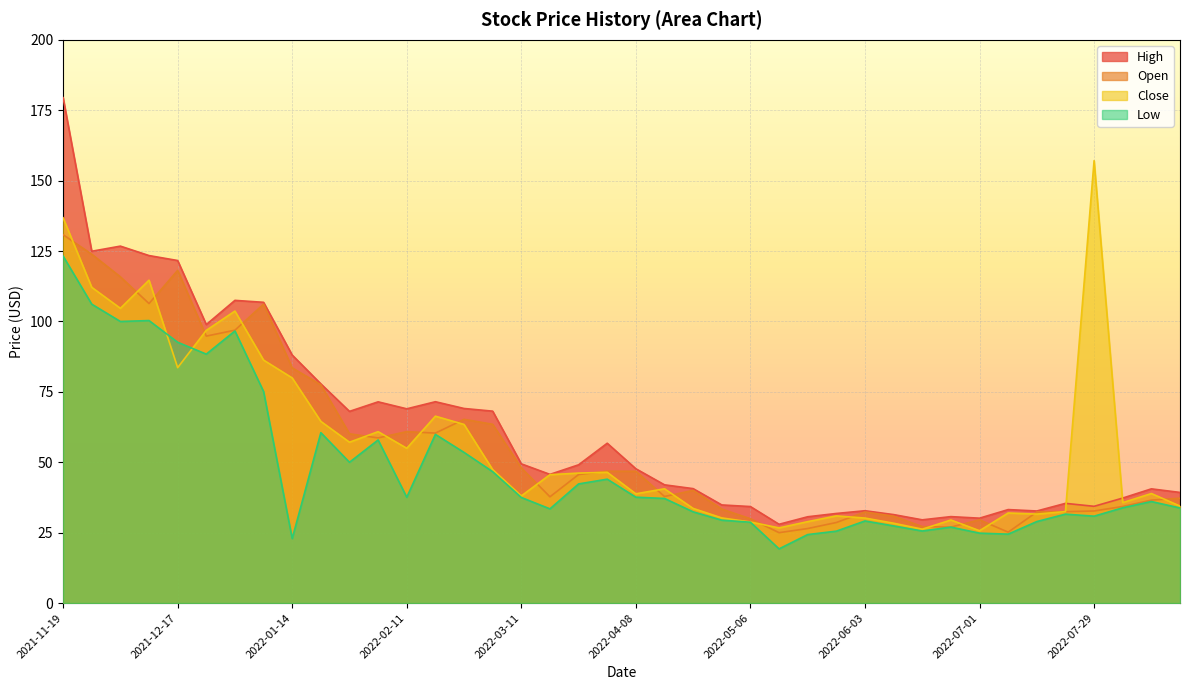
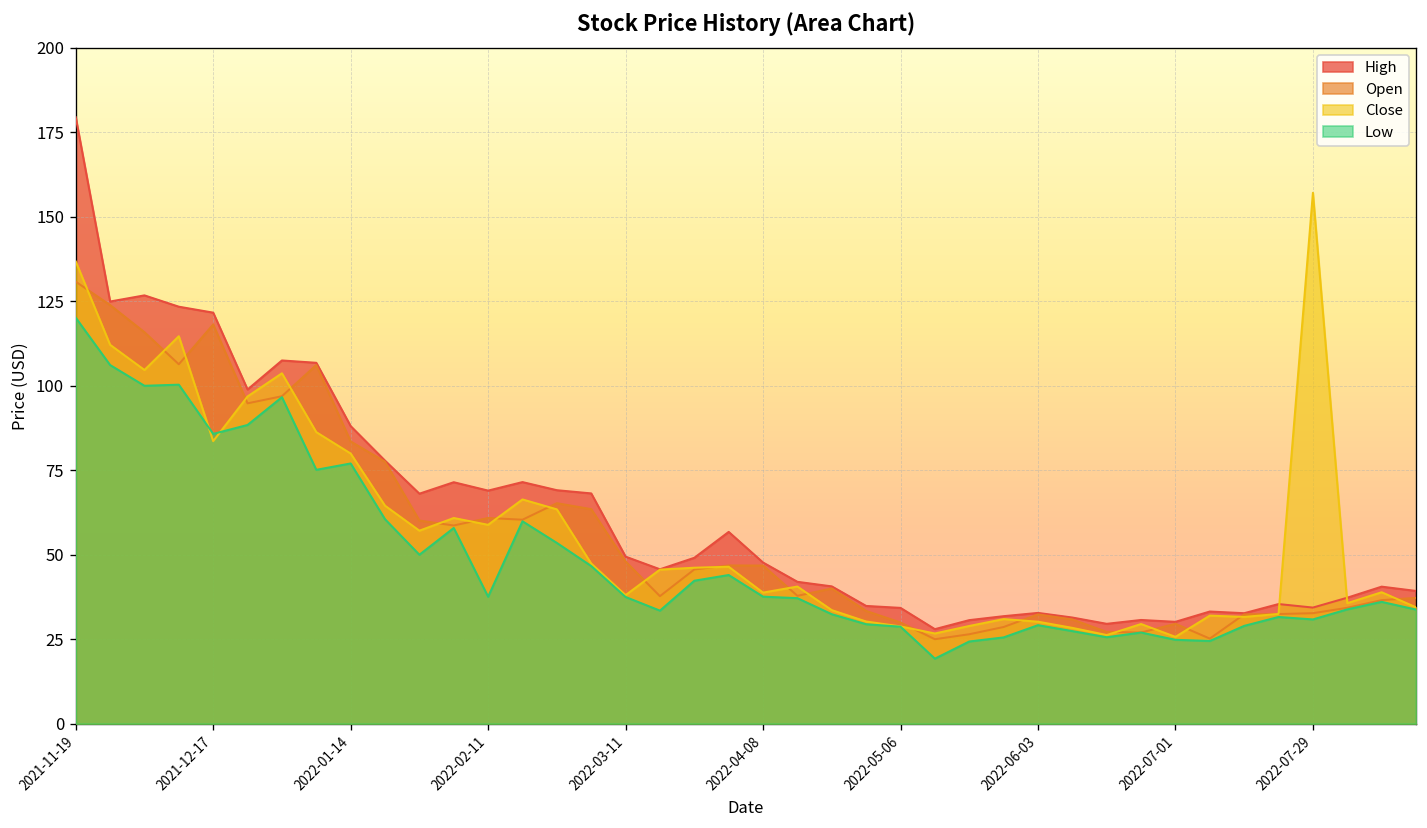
Low, 2021-11-19: 123 -> 120
Low, 2021-12-17: 93 -> 86
Low, 2022-01-14: 23 -> 77
Close, 2022-02-11: 55 -> 59
